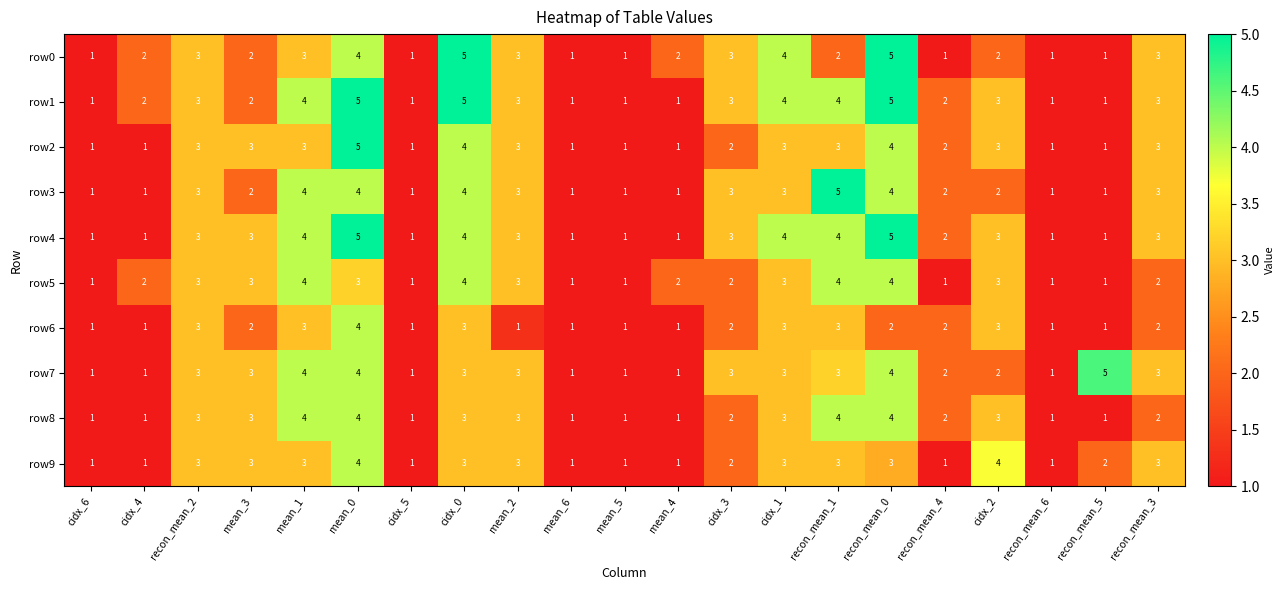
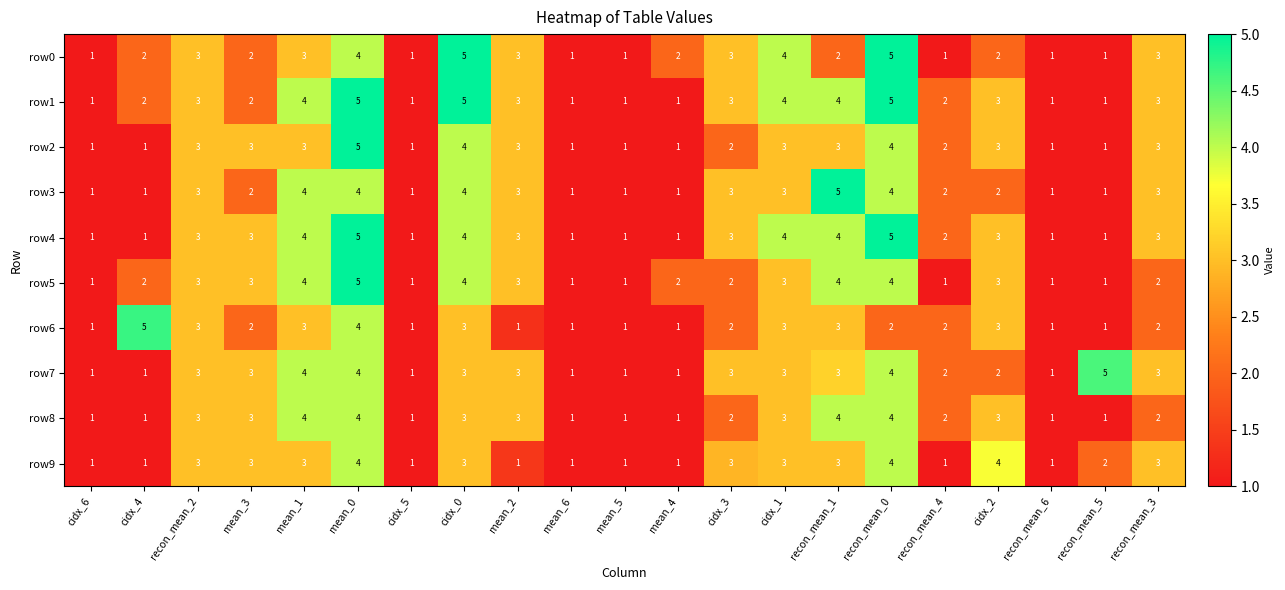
row5, mean_0: 3 -> 5
row6, cidx_4: 1 -> 5
row9, mean_2: 3 -> 1
row9, cidx_3: 2 -> 3
row9, recon_mean_0: 3 -> 4
